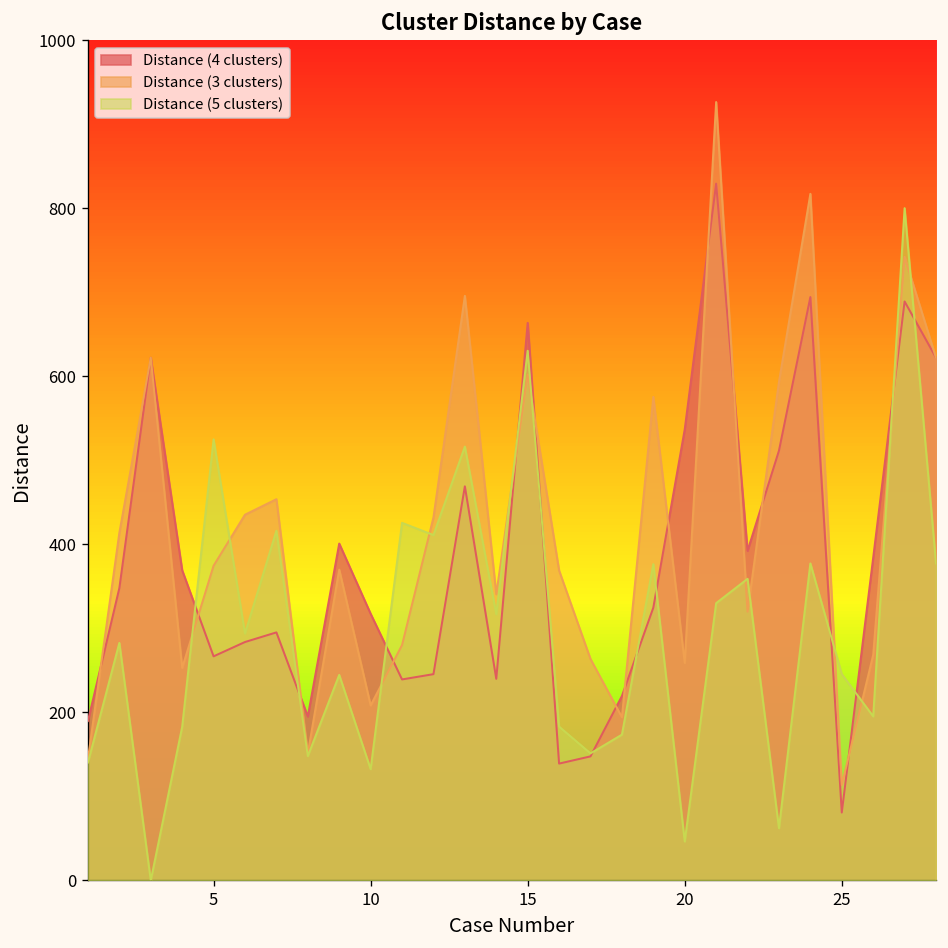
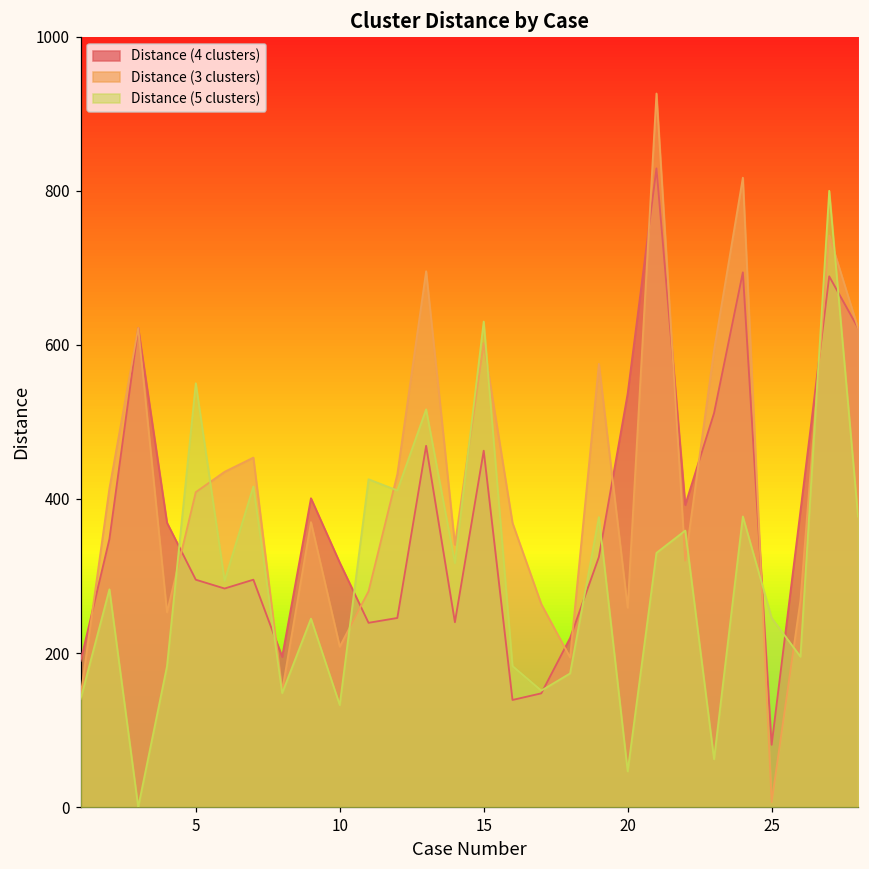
Distance (4 clusters), 5: 270 -> 300
Distance (3 clusters), 5: 370 -> 410
Distance (5 clusters), 5: 520 -> 550
Distance (4 clusters), 15: 660 -> 460
Distance (3 clusters), 25: 110 -> 10
